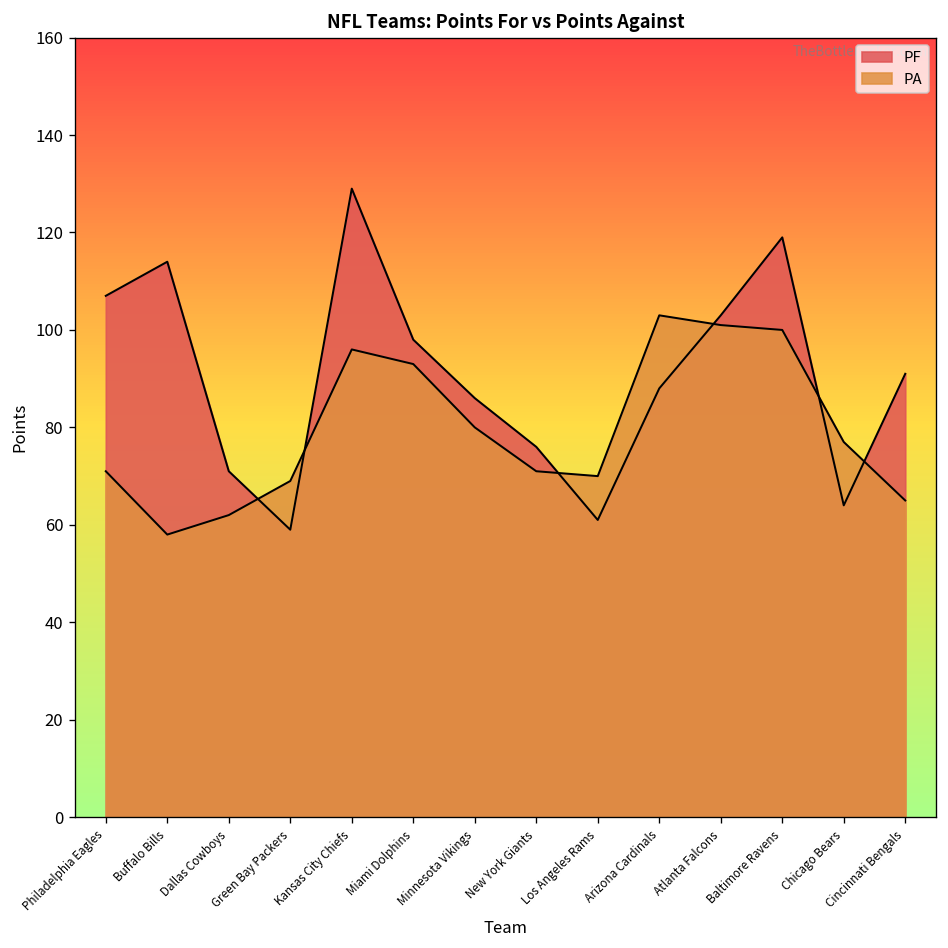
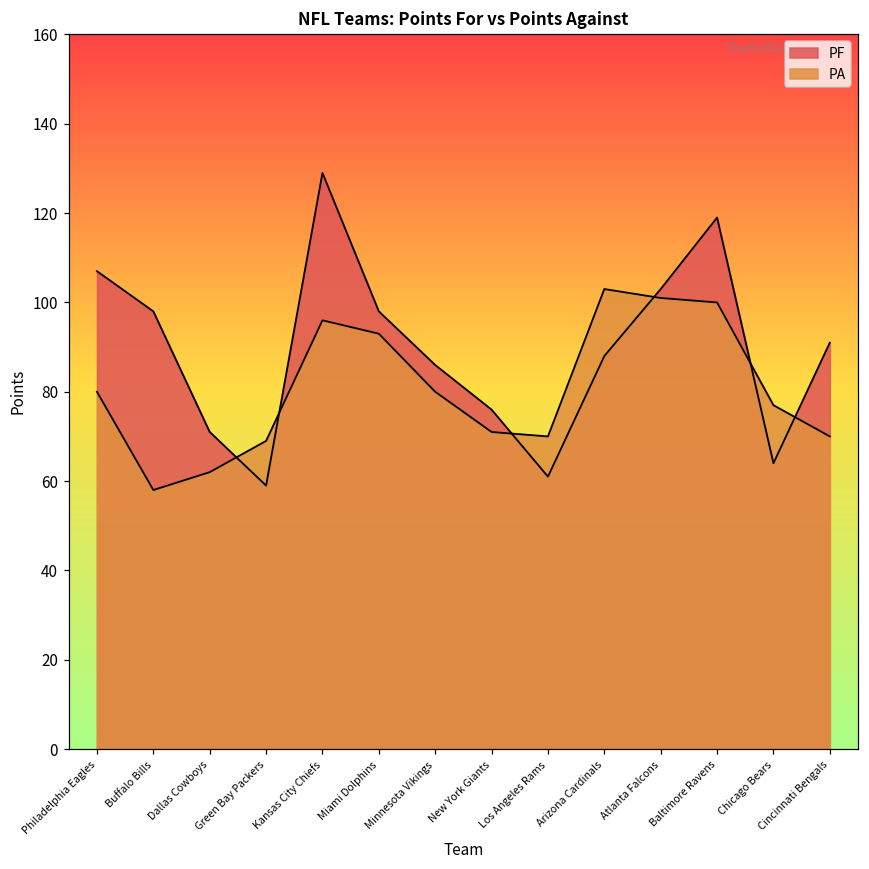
PA, Philadelphia Eagles: 71 -> 80
PF, Buffalo Bills: 114 -> 98
PA, Cincinnati Bengals: 65 -> 70
